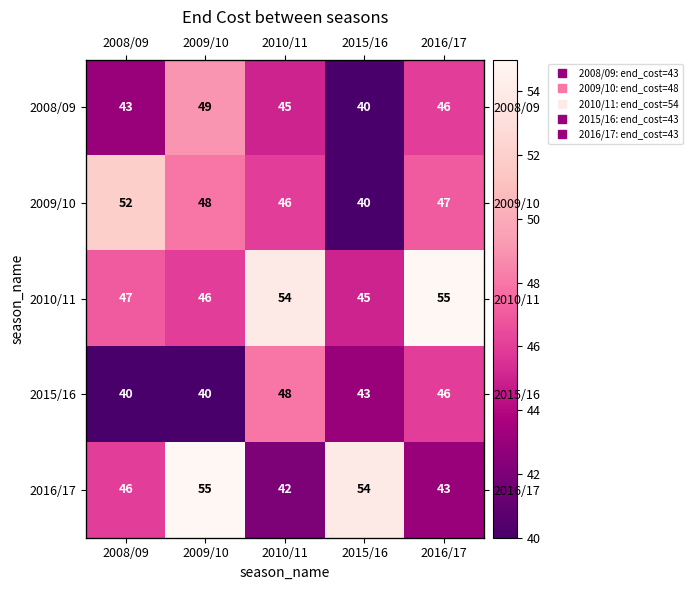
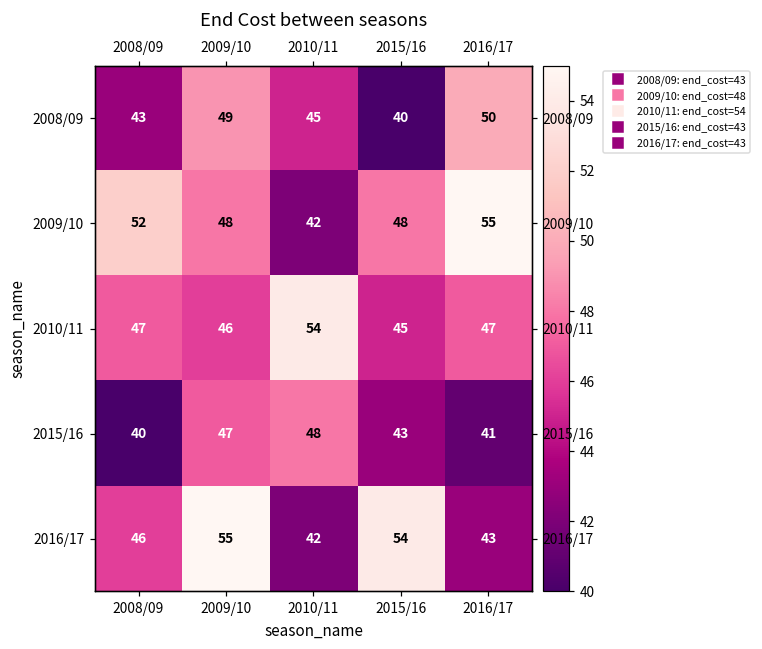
2008/09, 2016/17: 46 -> 50
2009/10, 2010/11: 46 -> 42
2009/10, 2015/16: 40 -> 48
2009/10, 2016/17: 47 -> 55
2010/11, 2016/17: 55 -> 47
2015/16, 2009/10: 40 -> 47
2015/16, 2016/17: 46 -> 41
